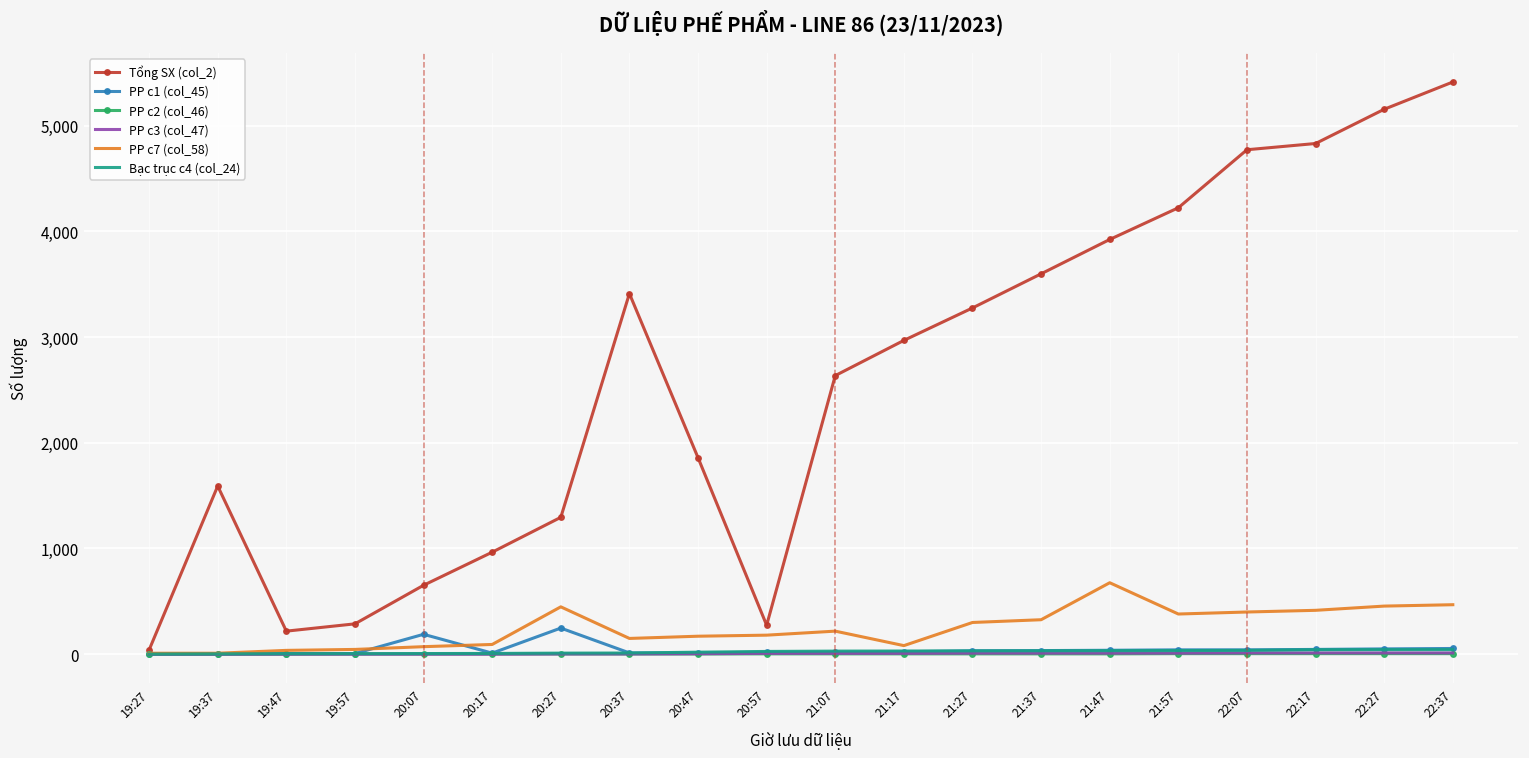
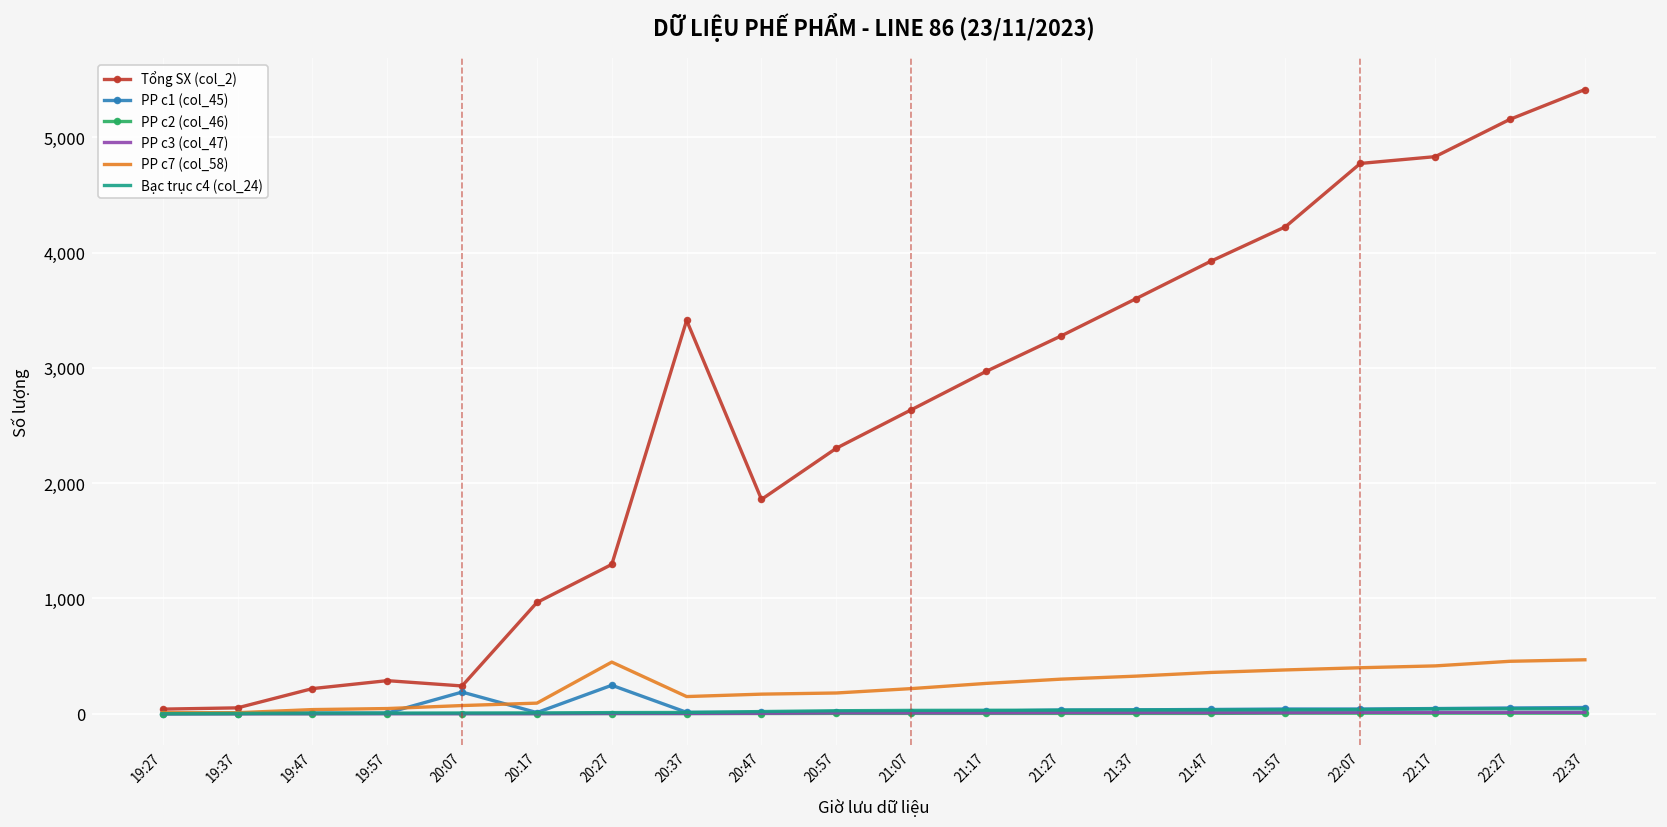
Tổng SX (col_2), 19:37: 1,600 -> 100
Tổng SX (col_2), 20:07: 700 -> 200
Tổng SX (col_2), 20:57: 300 -> 2,300
PP c7 (col_58), 21:17: 100 -> 300
PP c7 (col_58), 21:47: 700 -> 400
